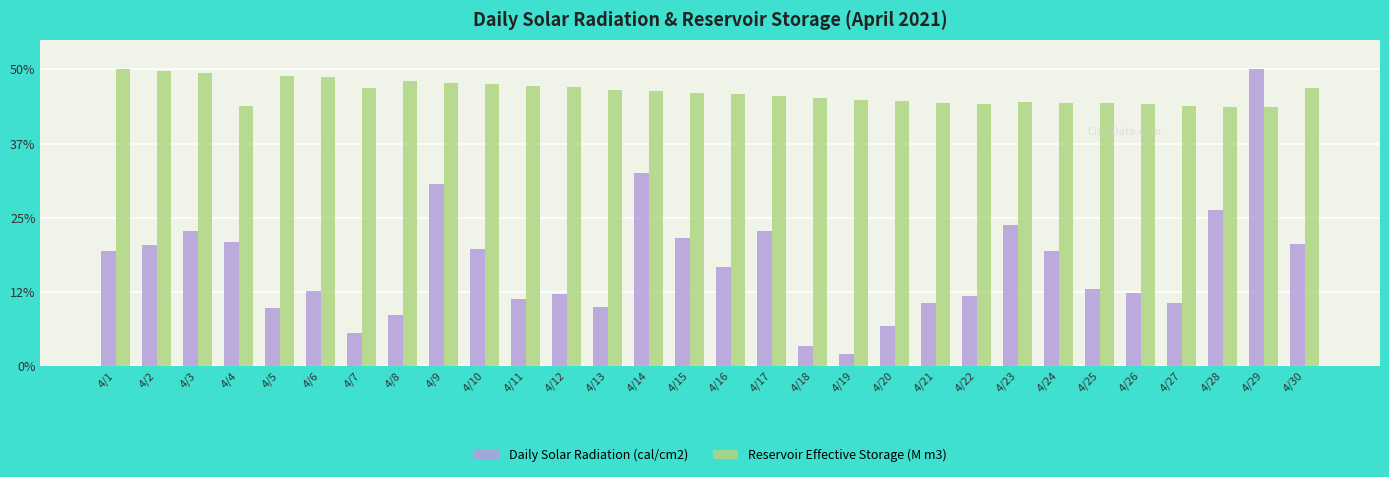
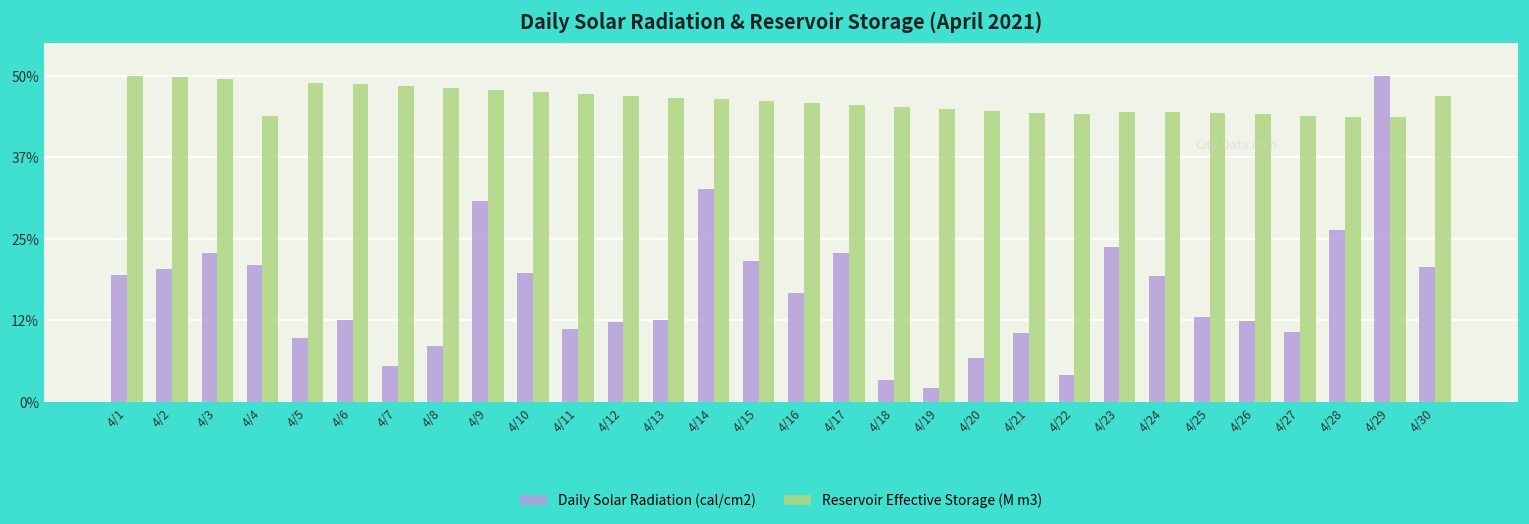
Reservoir Effective Storage (M m3), 4/7: 47% -> 48%
Daily Solar Radiation (cal/cm2), 4/13: 10% -> 13%
Daily Solar Radiation (cal/cm2), 4/22: 12% -> 4%
